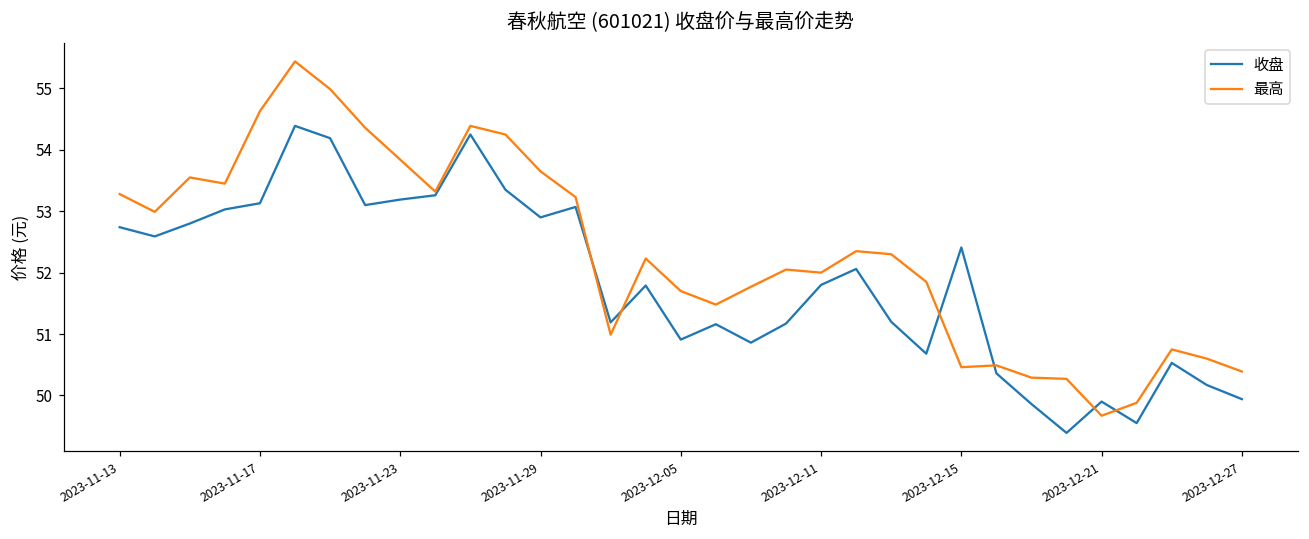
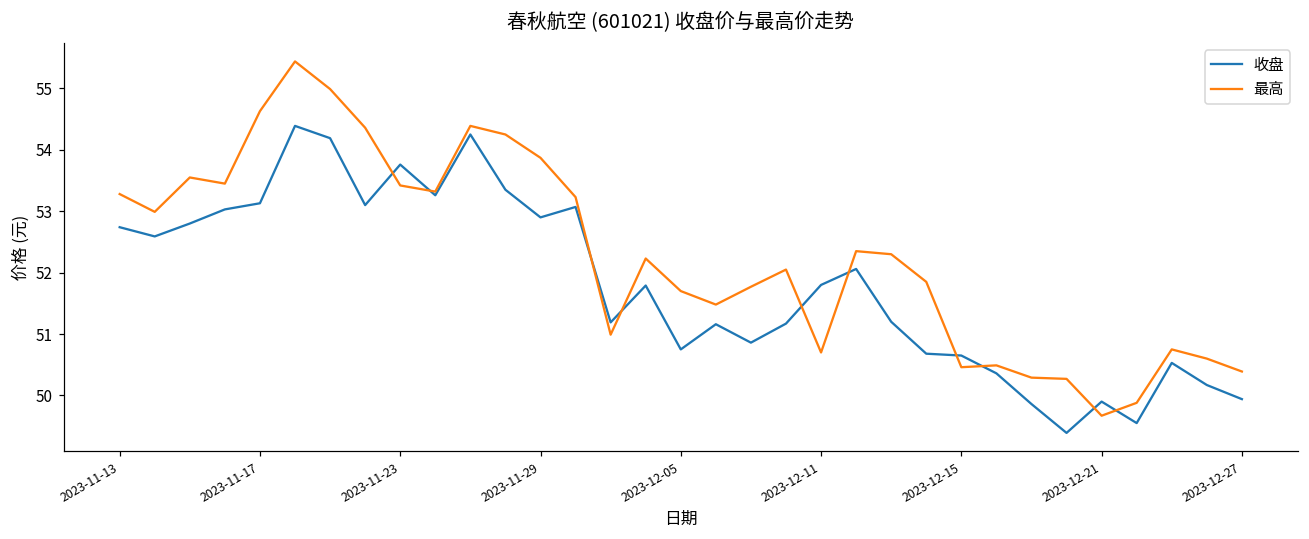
收盘, 2023-11-23: 53.2 -> 53.8
最高, 2023-11-23: 53.8 -> 53.4
最高, 2023-11-29: 53.7 -> 53.9
收盘, 2023-12-05: 50.9 -> 50.8
最高, 2023-12-11: 52.0 -> 50.7
收盘, 2023-12-15: 52.4 -> 50.7
